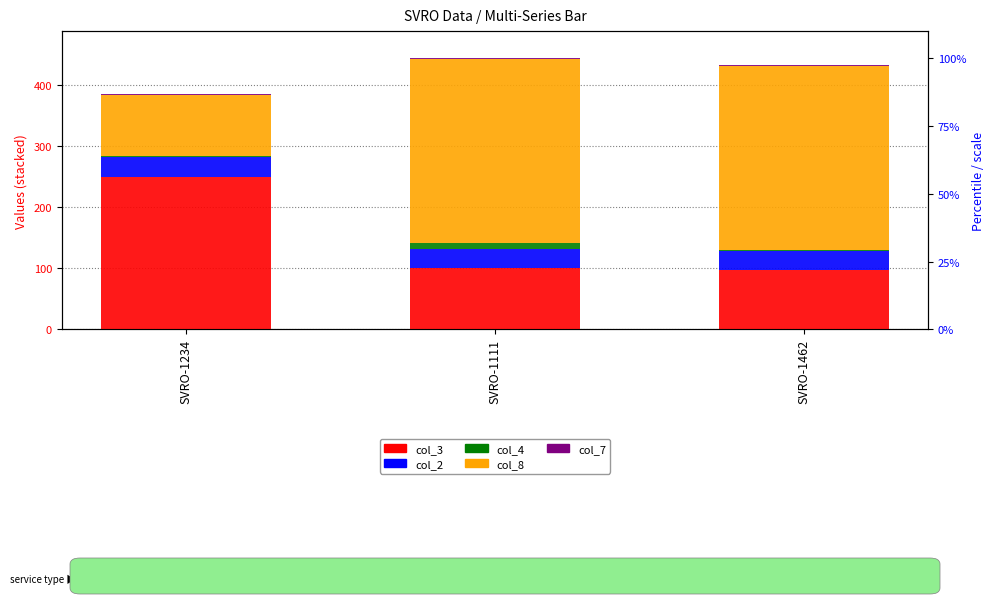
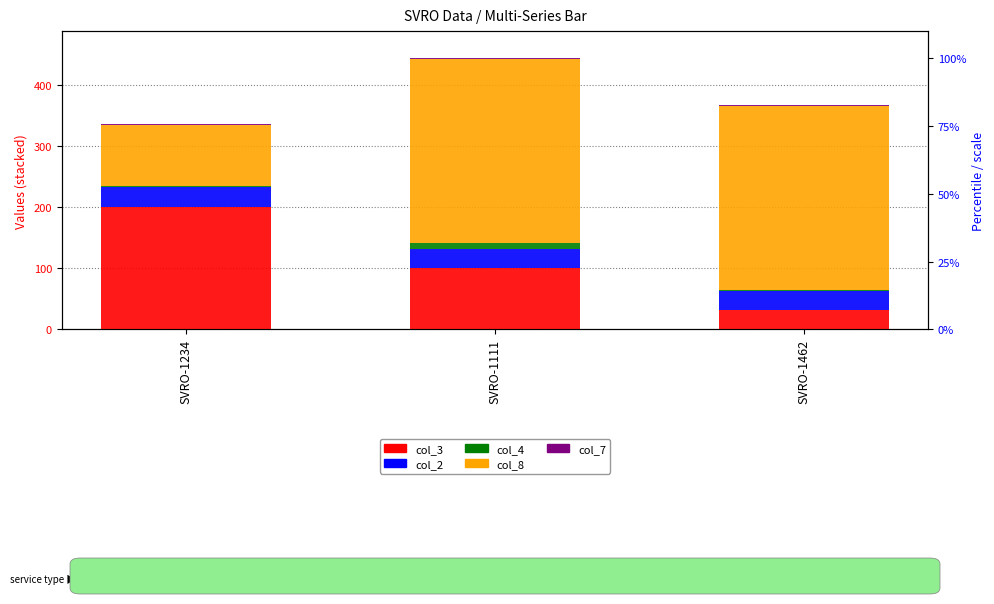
col_3, SVRO-1234: 250 -> 200
col_3, SVRO-1462: 100 -> 30
